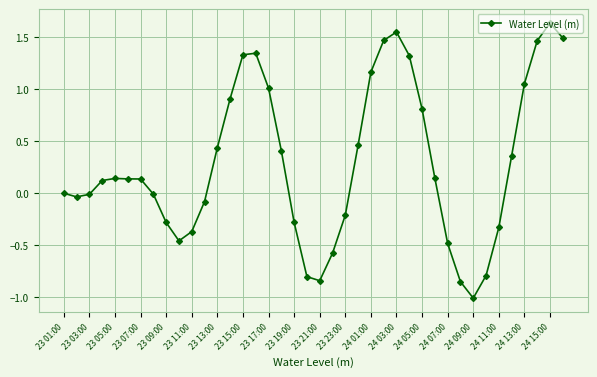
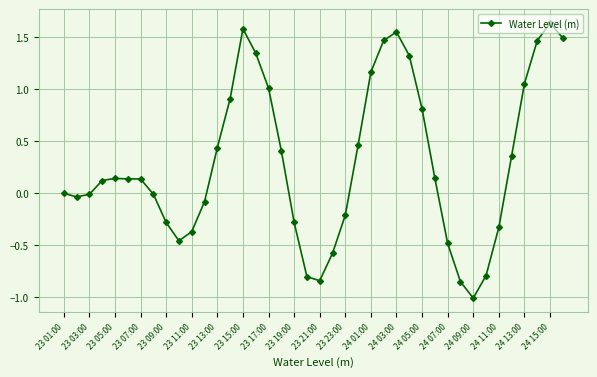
23 15:00: 1.33 -> 1.58
